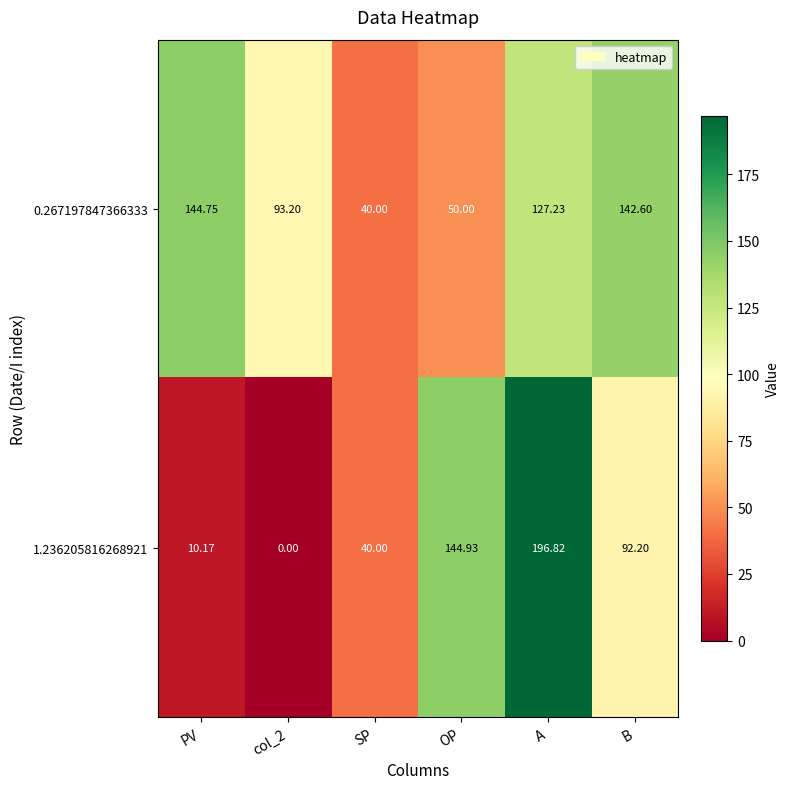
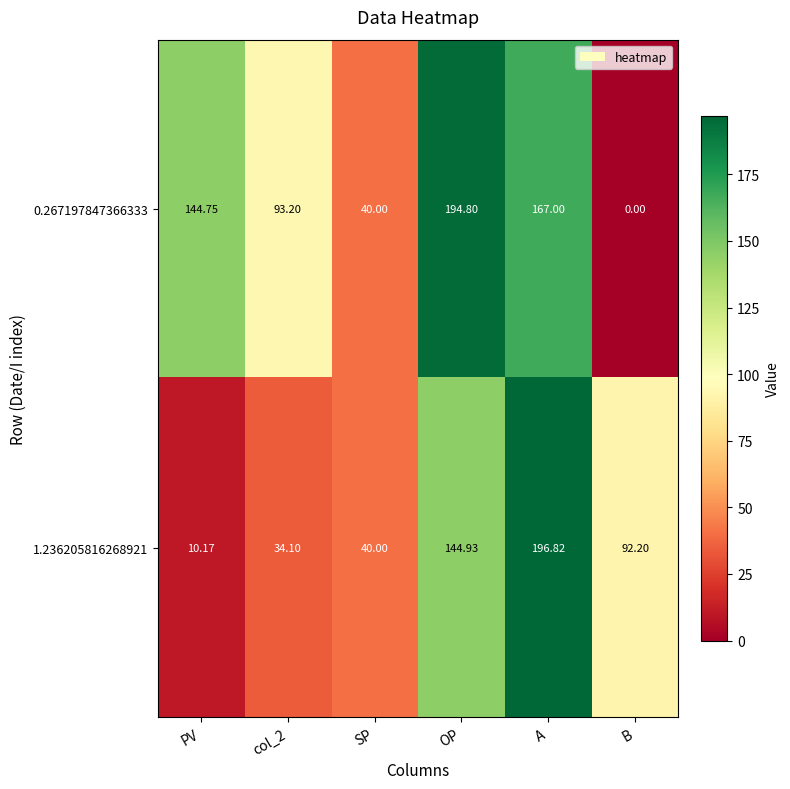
0.267197847366333, OP: 50.00 -> 194.80
0.267197847366333, A: 127.23 -> 167.00
0.267197847366333, B: 142.60 -> 0.00
1.236205816268921, col_2: 0.00 -> 34.10
